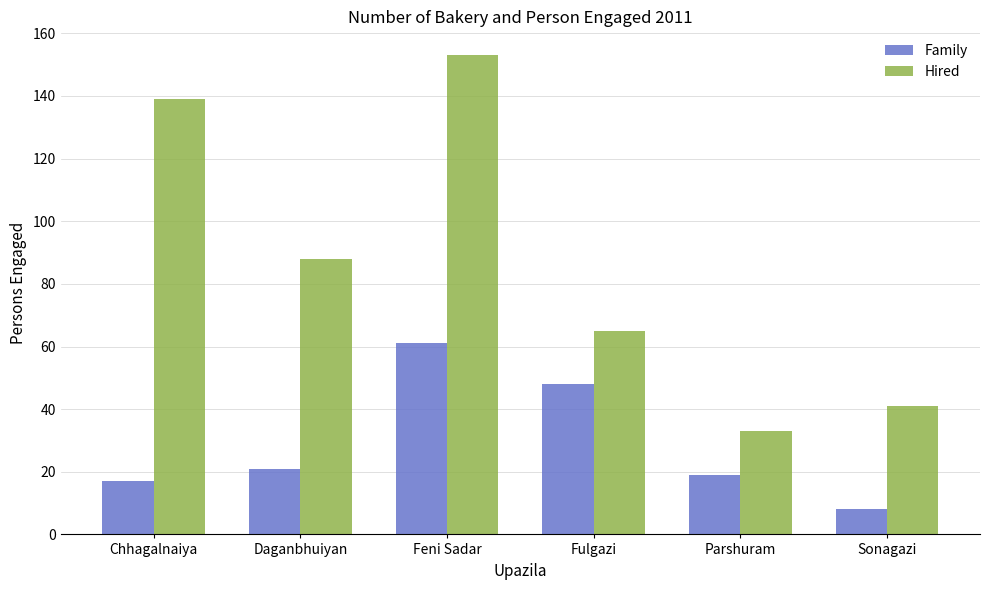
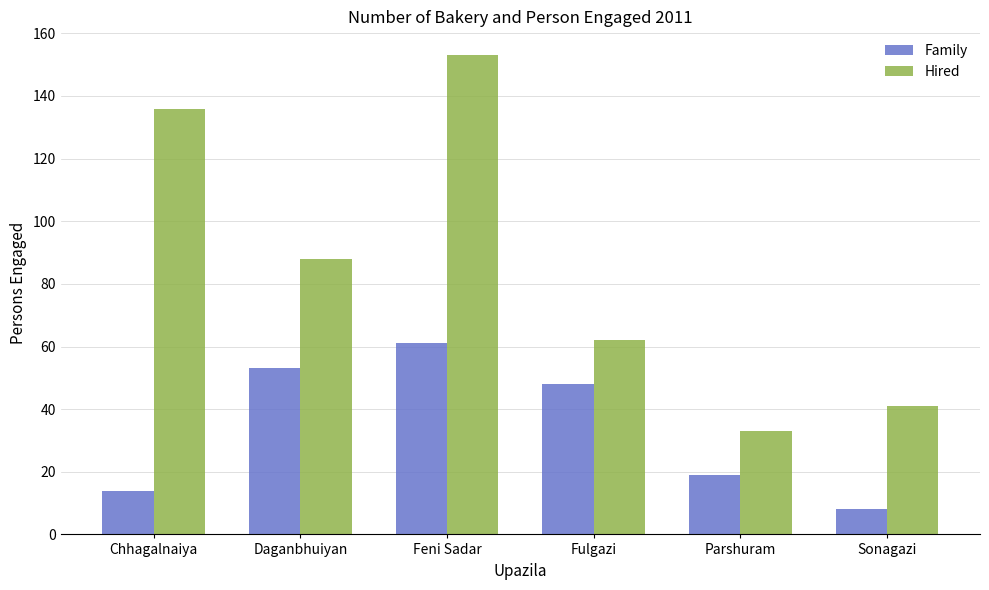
Family, Chhagalnaiya: 17 -> 14
Hired, Chhagalnaiya: 139 -> 136
Family, Daganbhuiyan: 21 -> 53
Hired, Fulgazi: 65 -> 62
